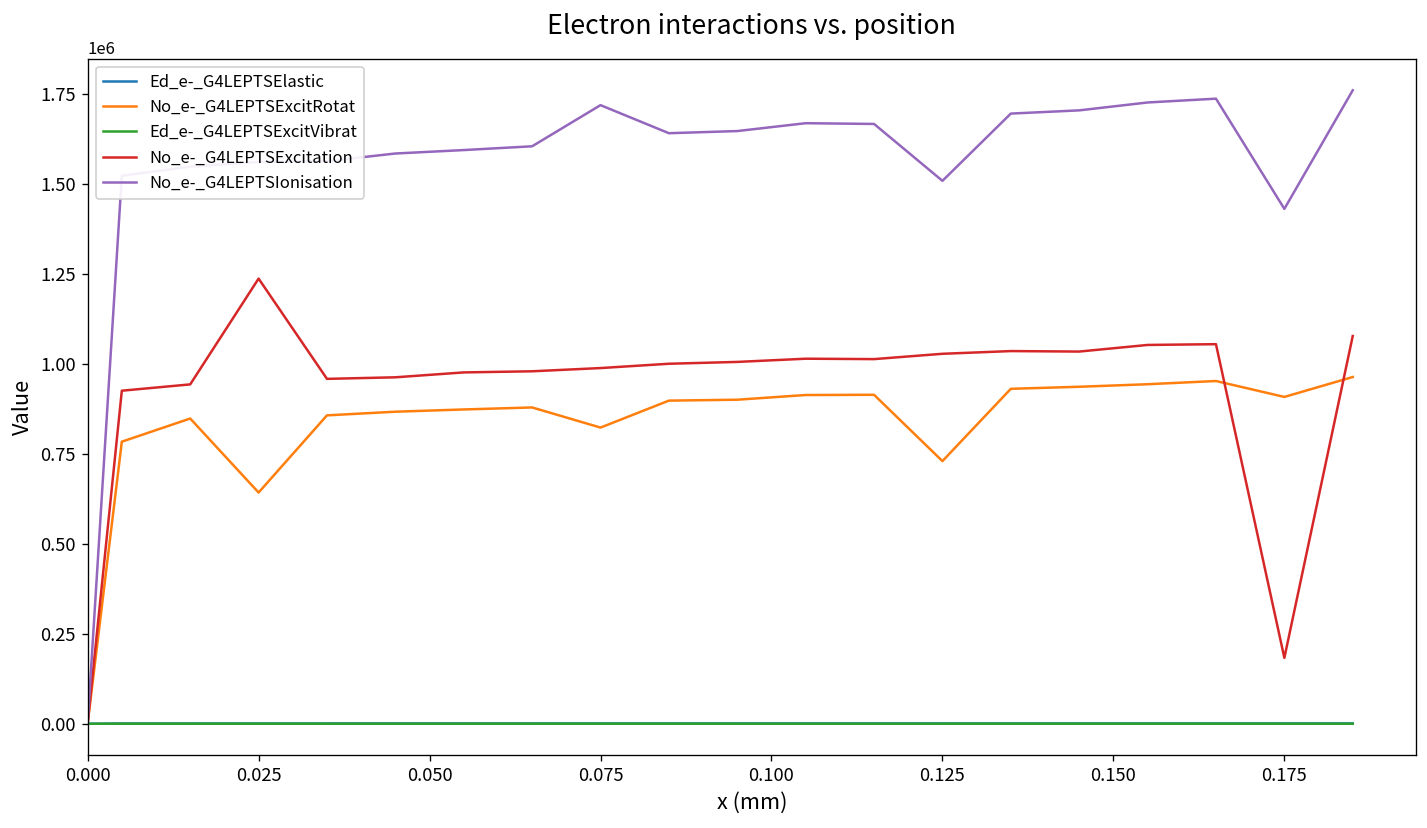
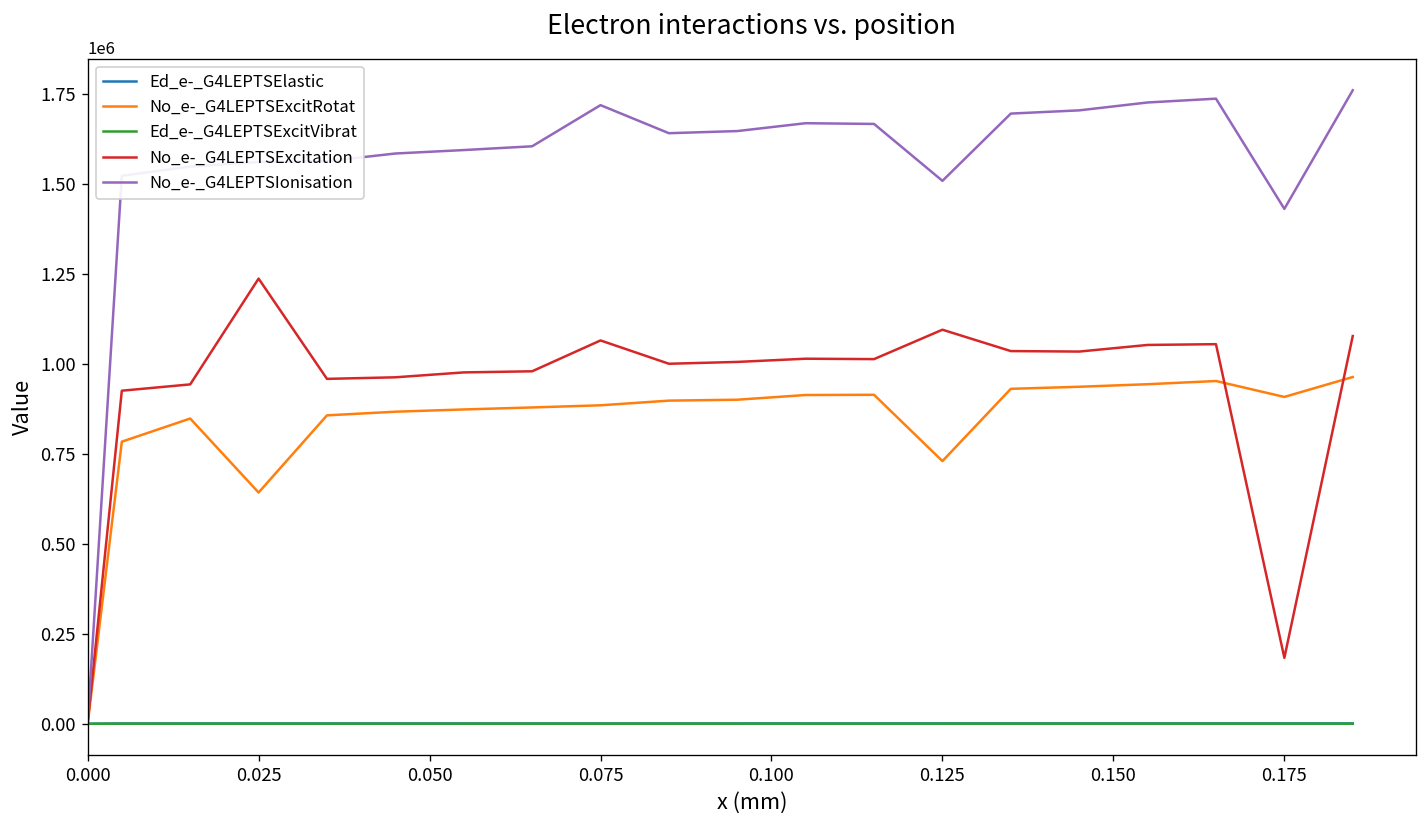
No_e-_G4LEPTSExcitRotat, 0.075: 820000 -> 880000
No_e-_G4LEPTSExcitation, 0.075: 990000 -> 1060000
No_e-_G4LEPTSExcitation, 0.125: 1030000 -> 1090000
